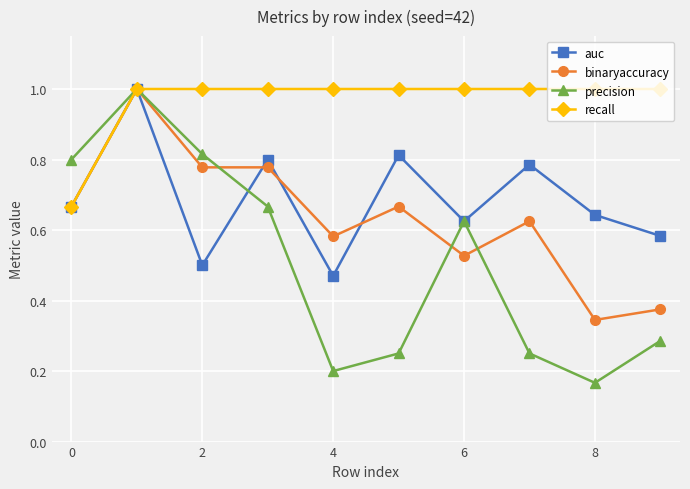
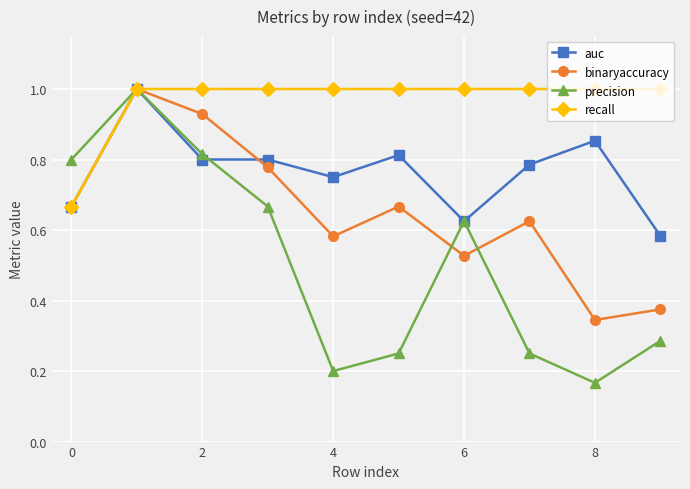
auc, 2: 0.5 -> 0.8
binaryaccuracy, 2: 0.78 -> 0.93
auc, 4: 0.47 -> 0.75
auc, 8: 0.64 -> 0.85
